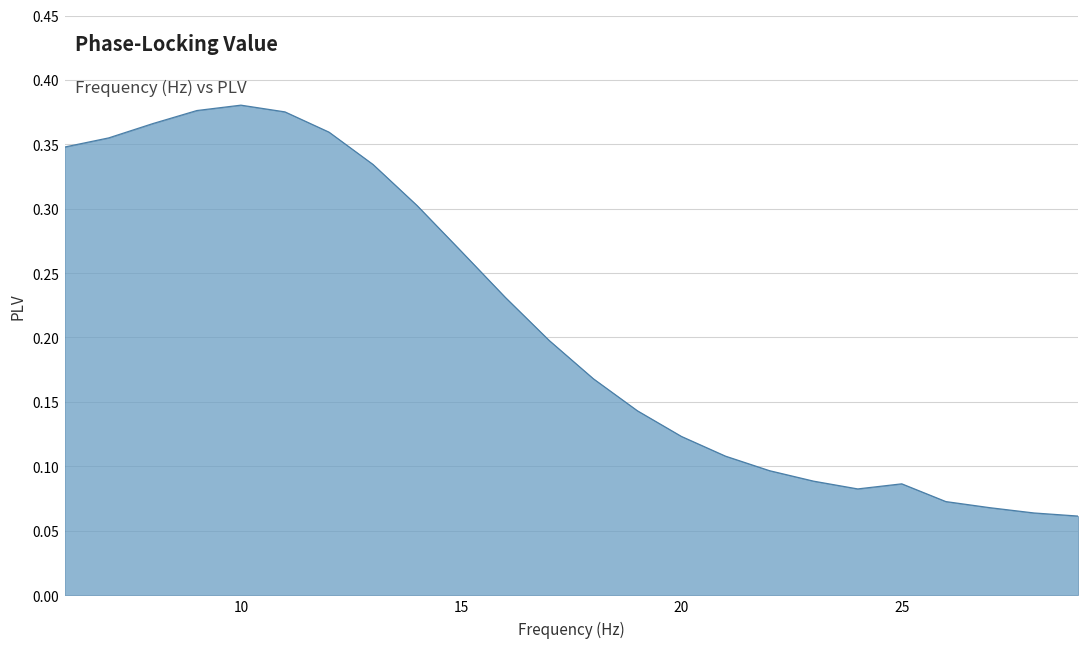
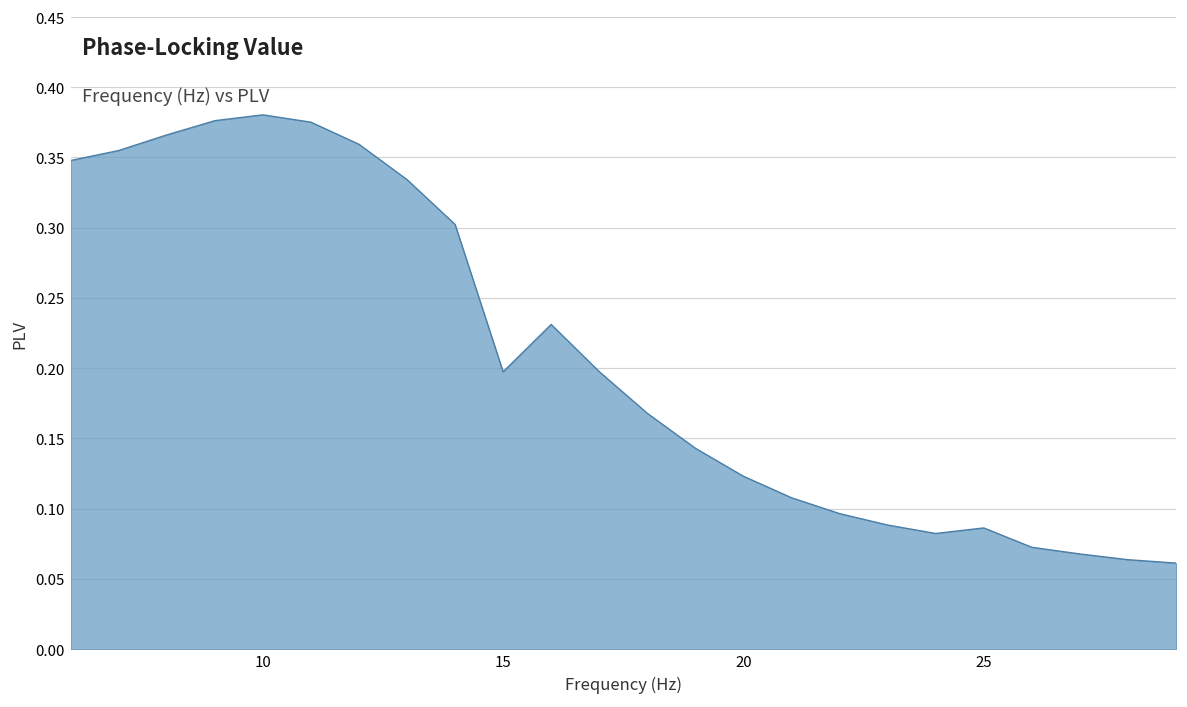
15: 0.267 -> 0.197
